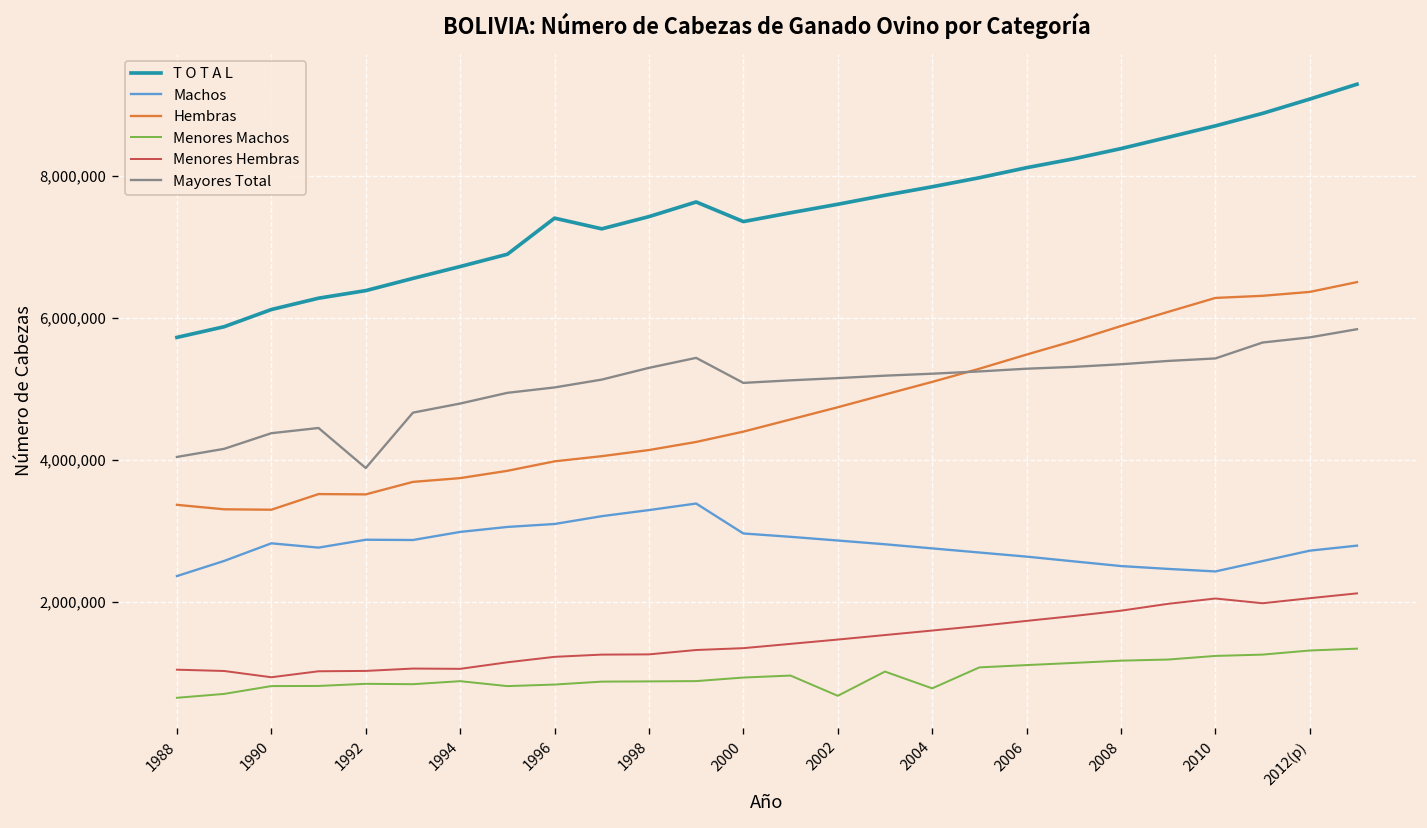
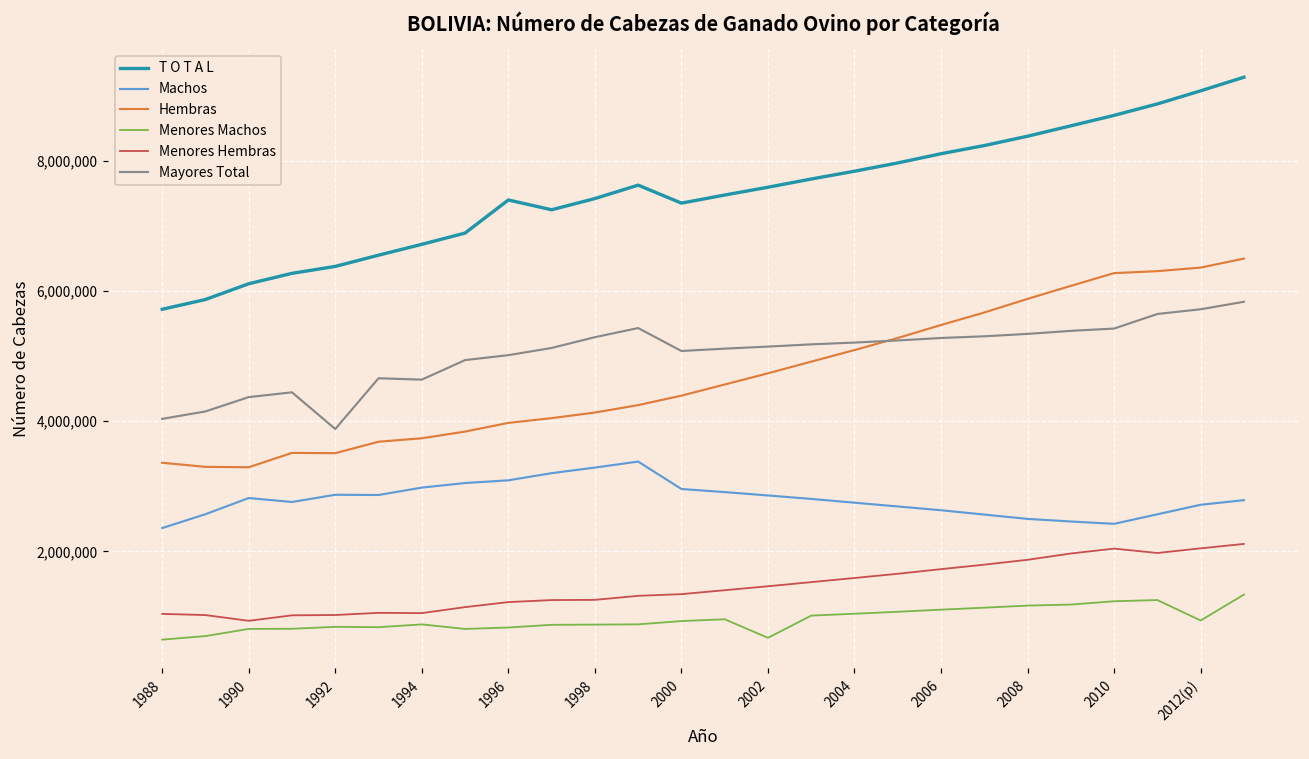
Mayores Total, 1994: 4,800,000 -> 4,600,000
Menores Machos, 2004: 800,000 -> 1,000,000
Menores Machos, 2012(p): 1,300,000 -> 900,000
